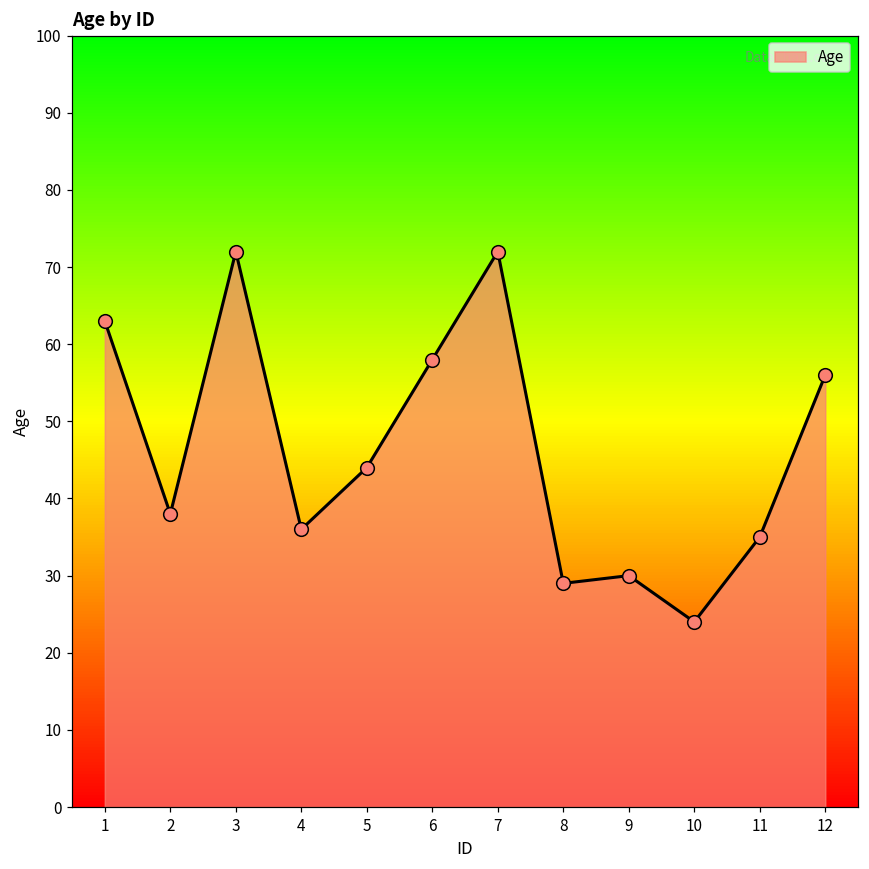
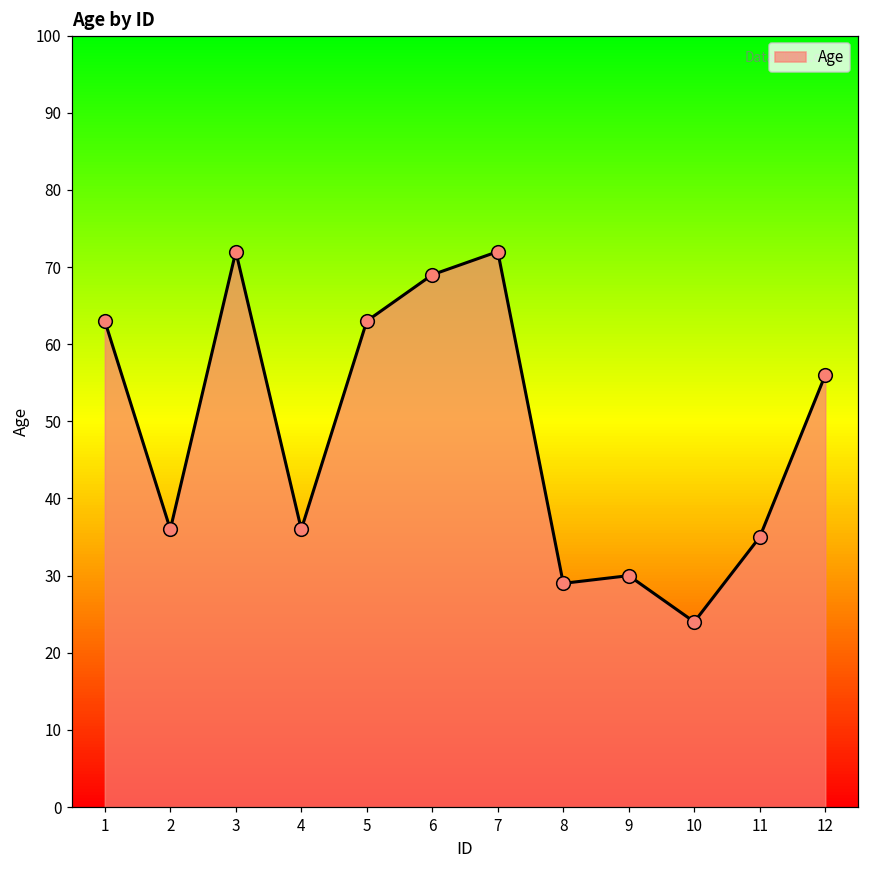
2: 38 -> 36
5: 44 -> 63
6: 58 -> 69
